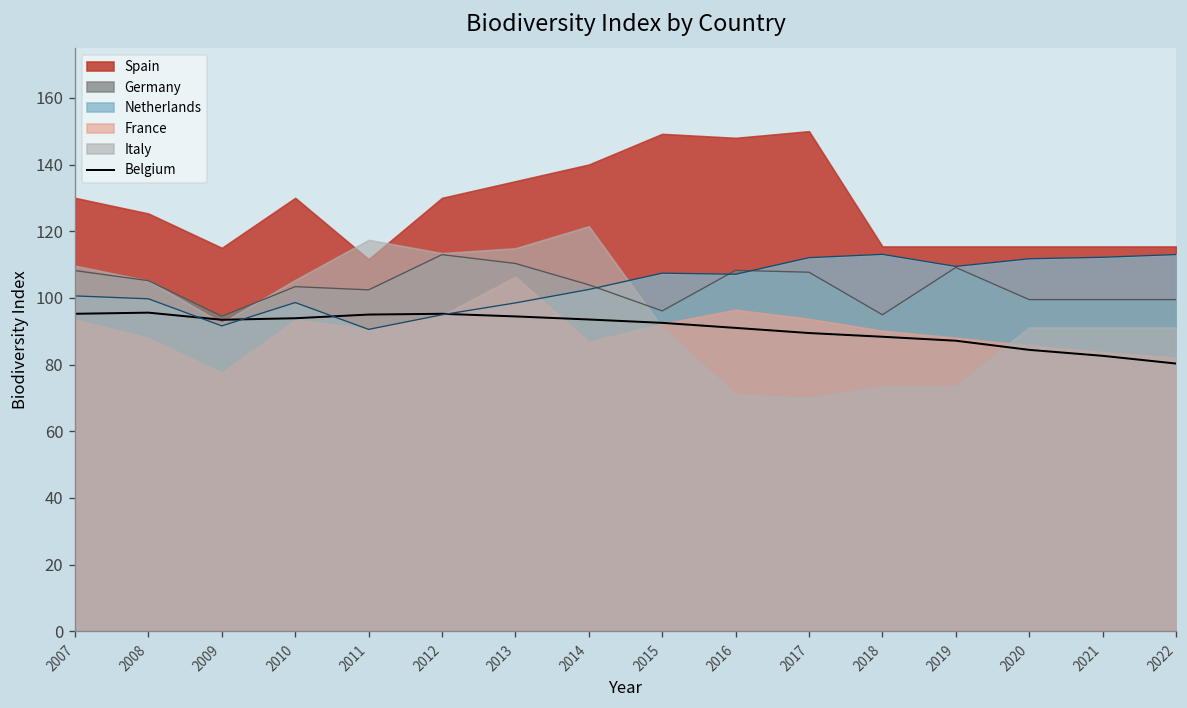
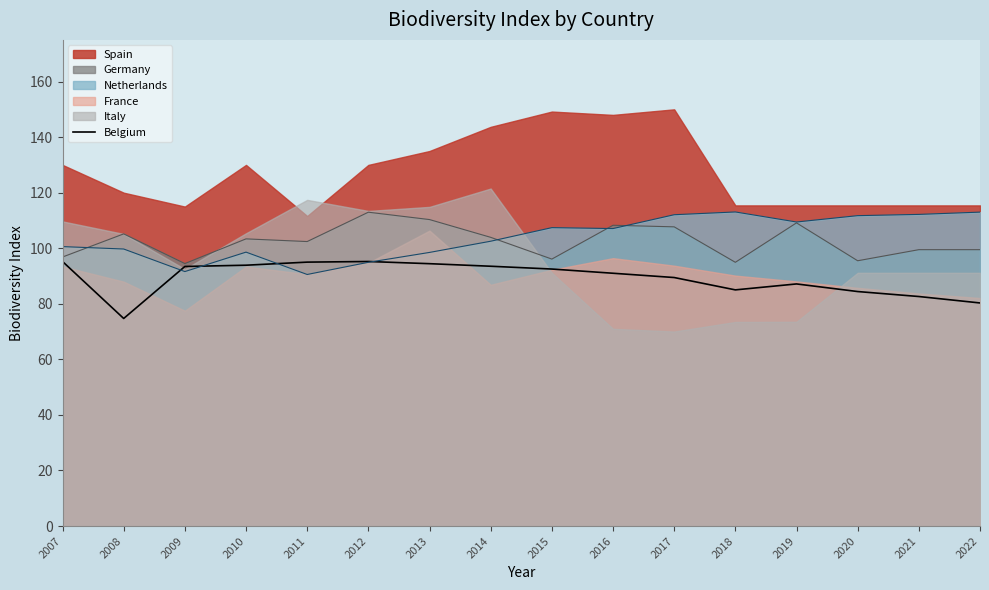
Germany, 2007: 108 -> 97
Belgium, 2008: 96 -> 75
Spain, 2008: 125 -> 120
Spain, 2014: 140 -> 144
Belgium, 2018: 88 -> 85
Germany, 2020: 99 -> 95
